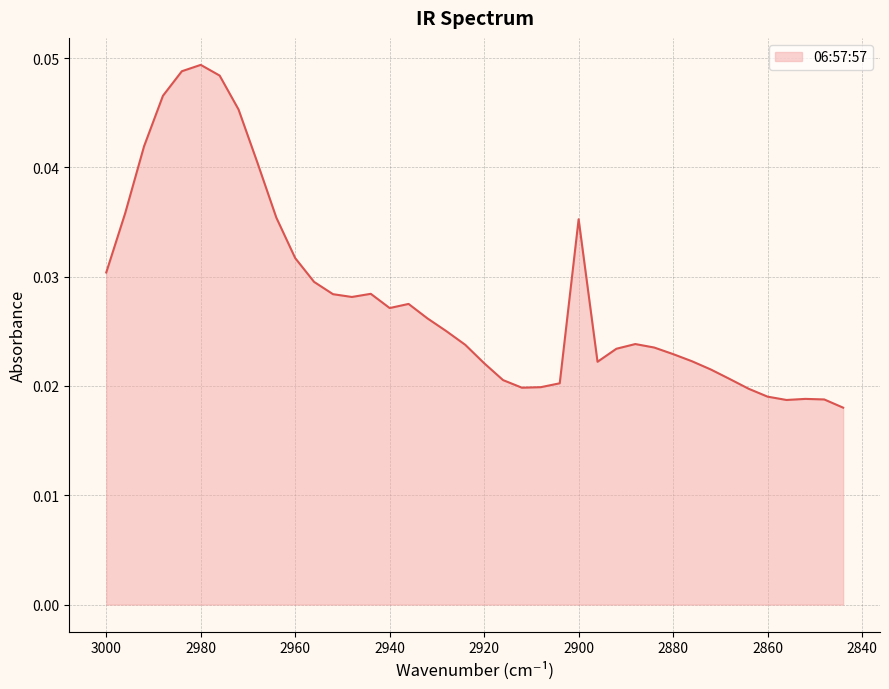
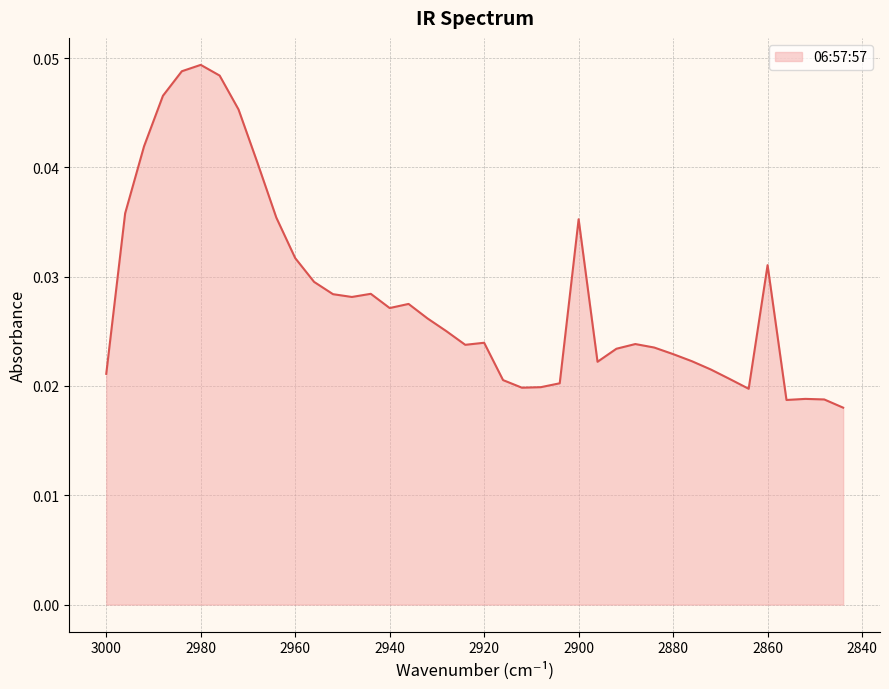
3000: 0.0304 -> 0.0211
2920: 0.0221 -> 0.0240
2860: 0.0190 -> 0.0311
